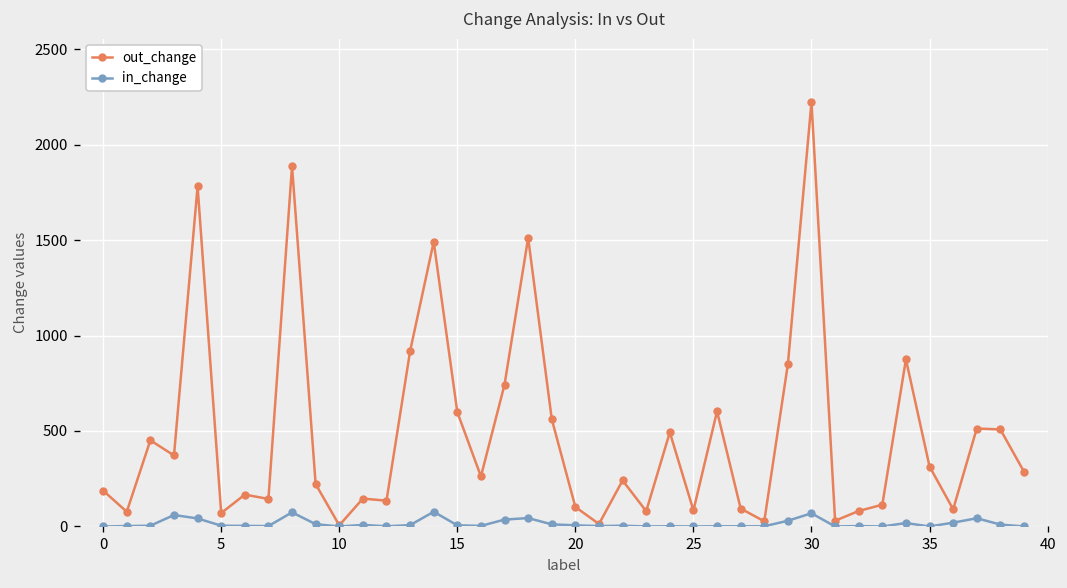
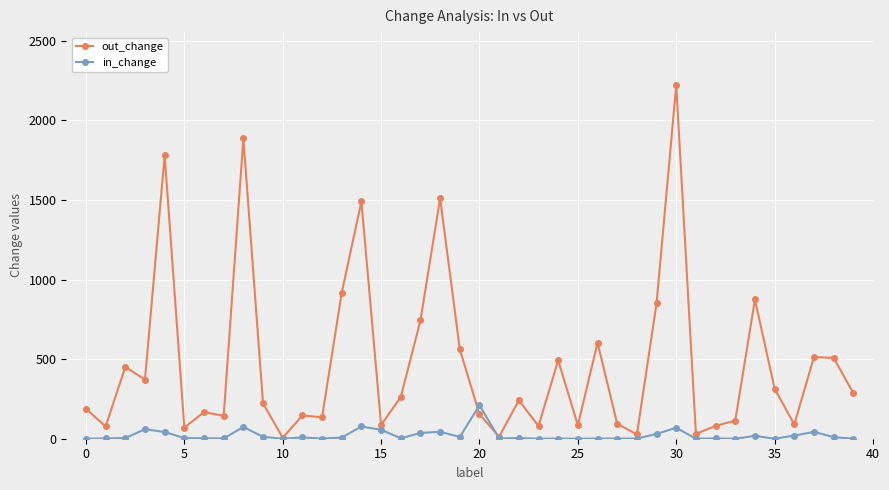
out_change, 15: 600 -> 90
in_change, 15: 10 -> 60
out_change, 20: 100 -> 150
in_change, 20: 10 -> 210
